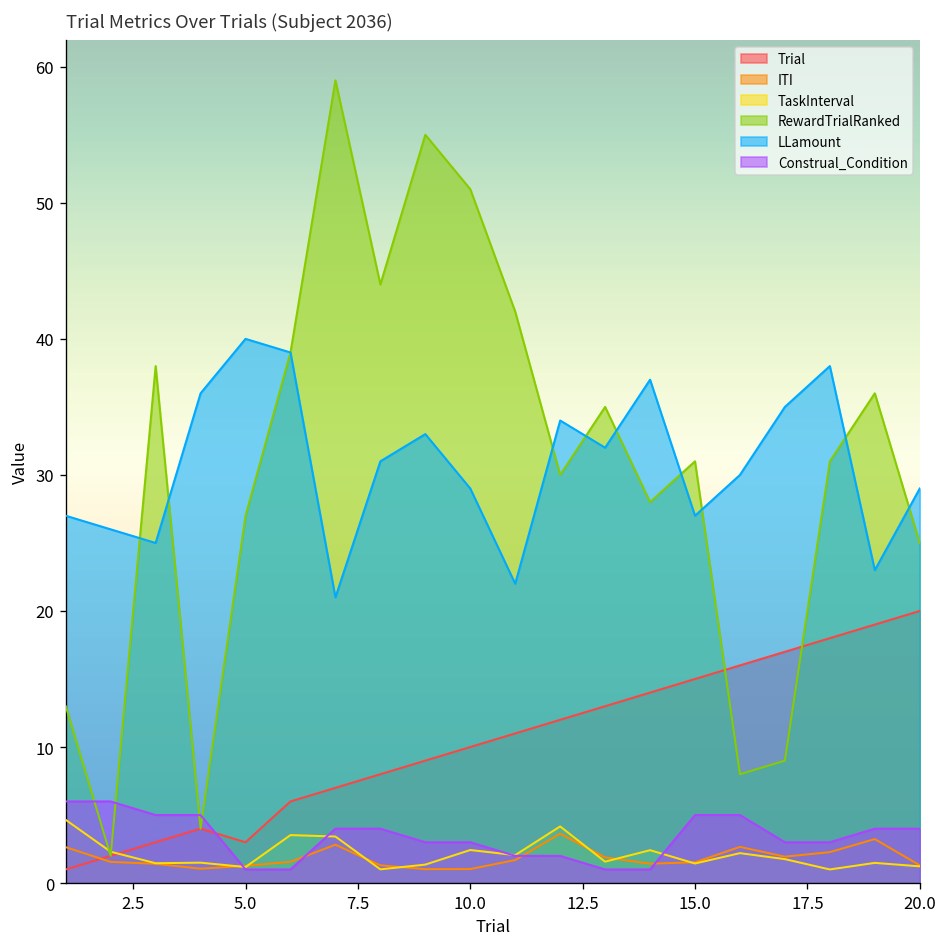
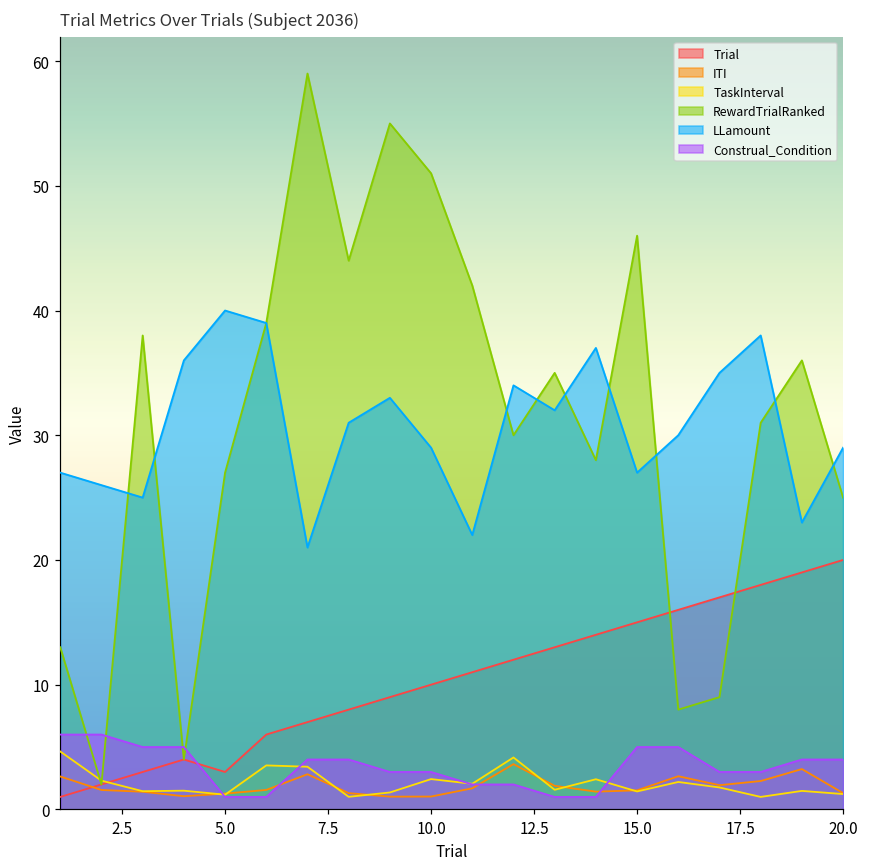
RewardTrialRanked, 15.0: 31 -> 46
